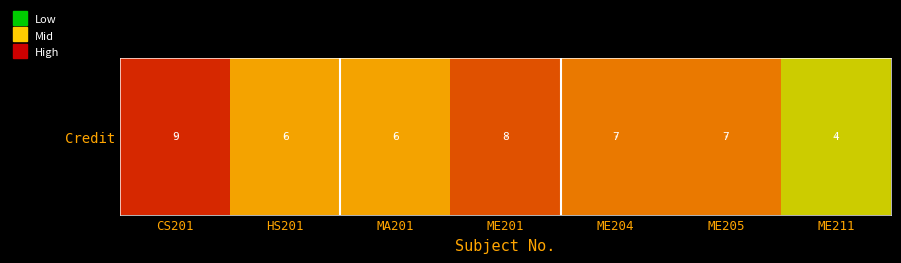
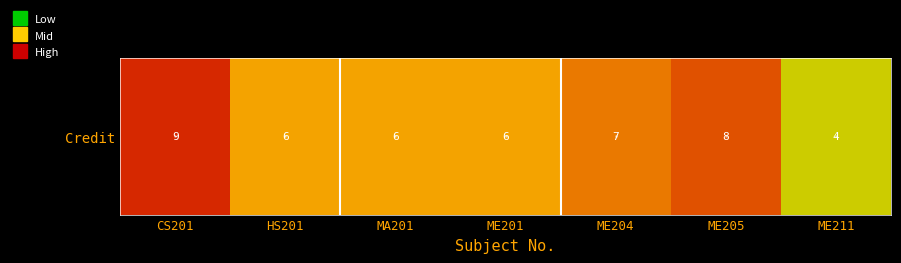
Credit, ME201: 8 -> 6
Credit, ME205: 7 -> 8
